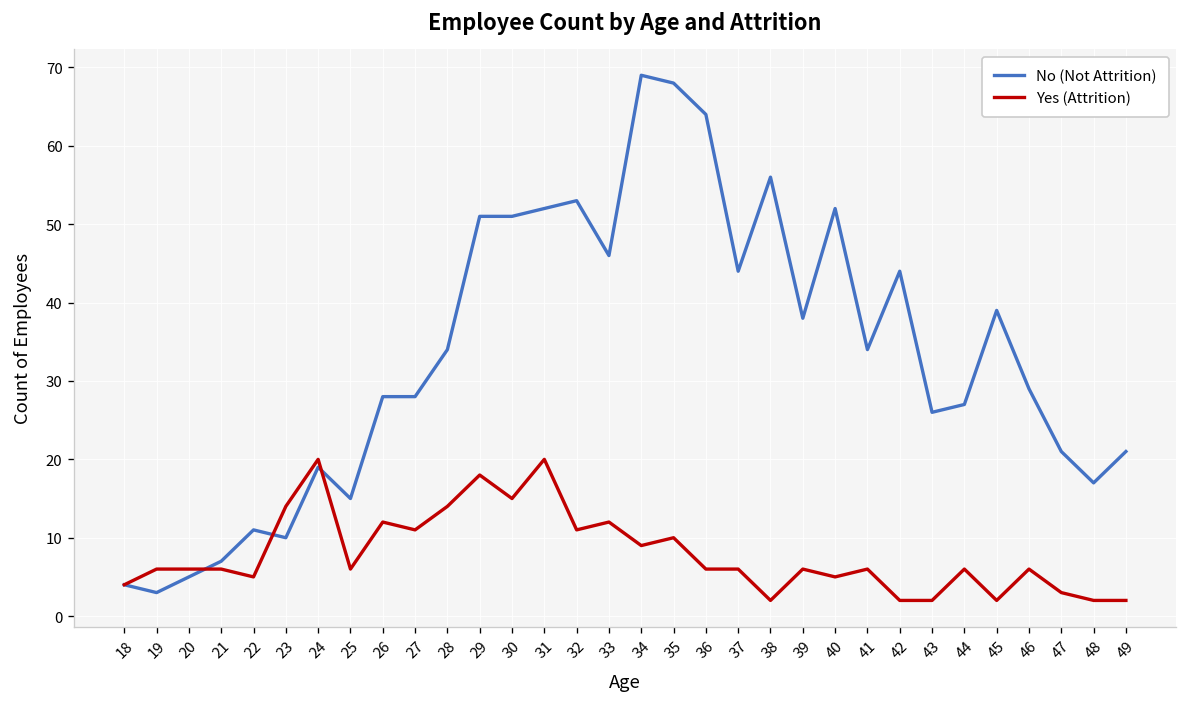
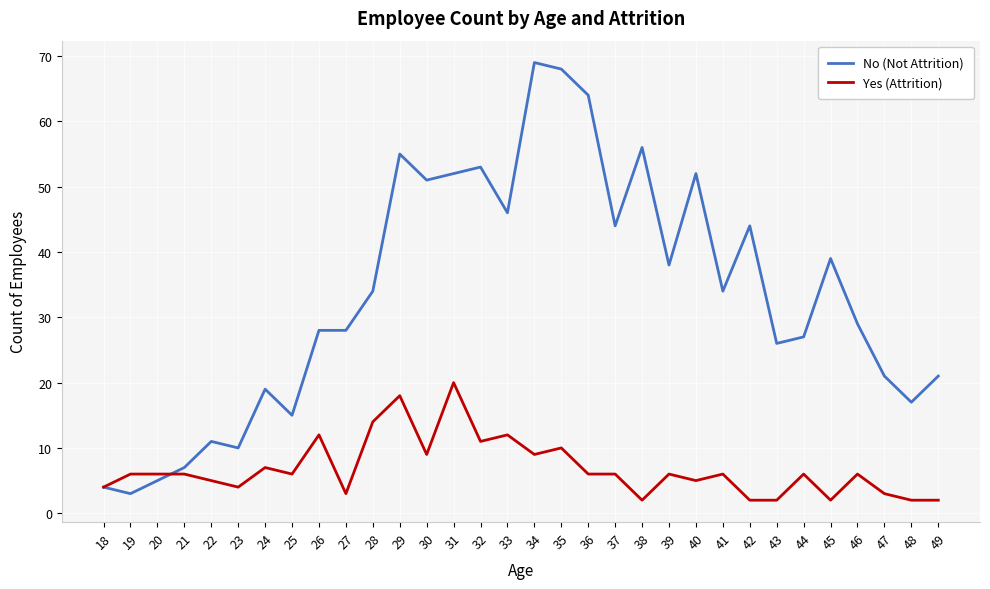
Yes (Attrition), 23: 14 -> 4
Yes (Attrition), 24: 20 -> 7
Yes (Attrition), 27: 11 -> 3
No (Not Attrition), 29: 51 -> 55
Yes (Attrition), 30: 15 -> 9
